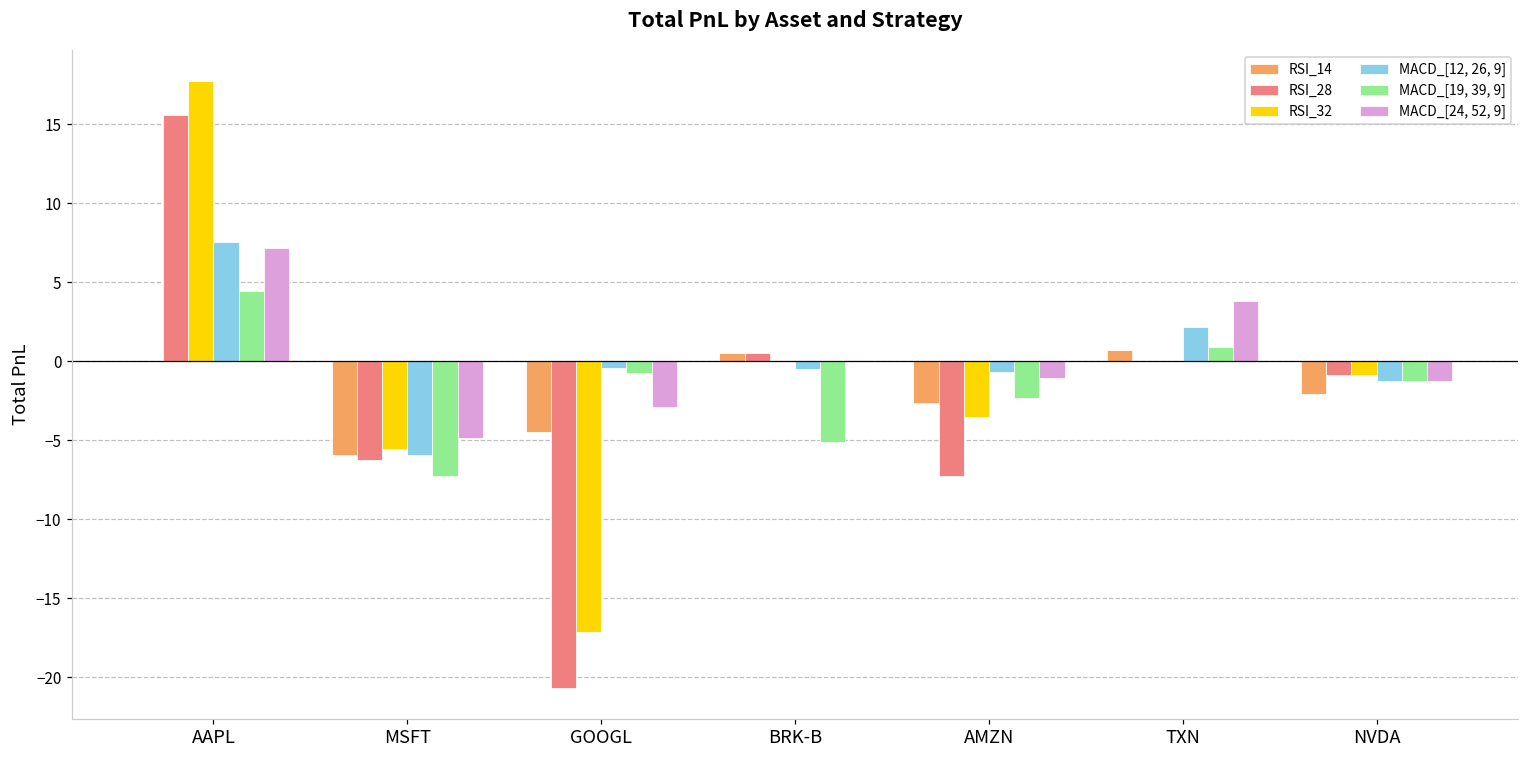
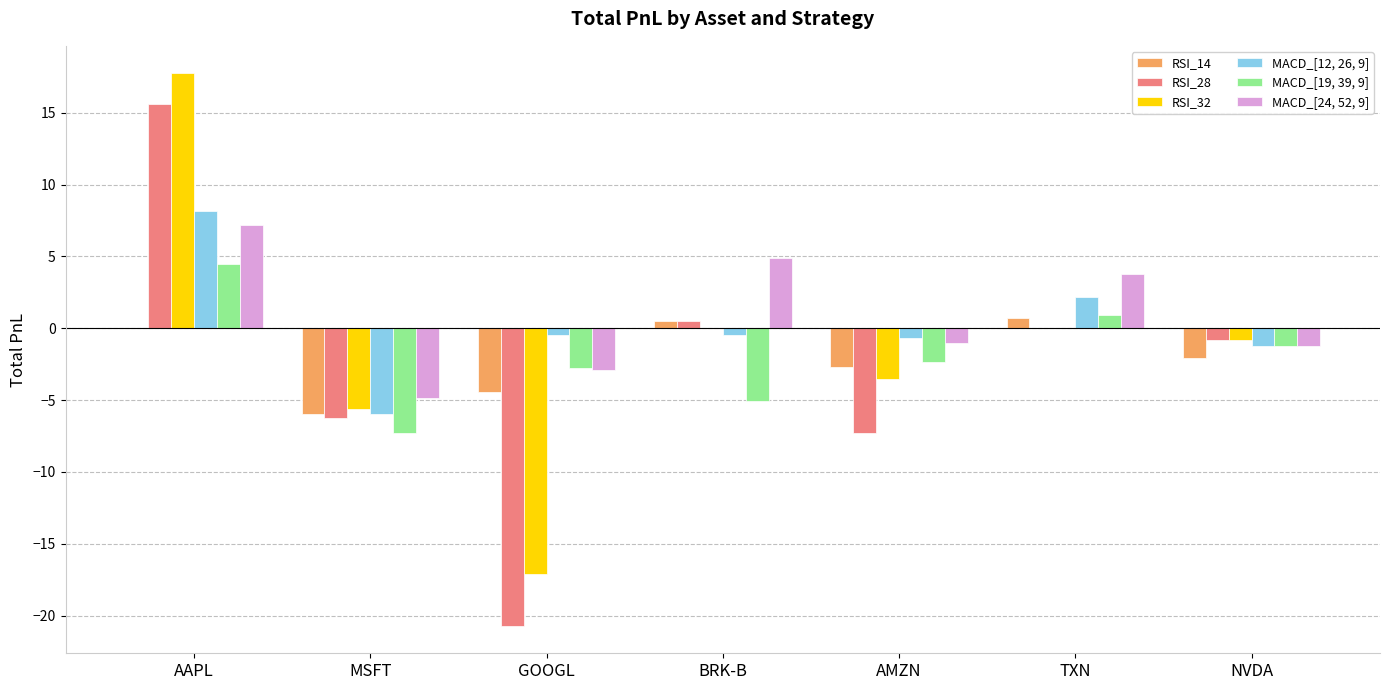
MACD_[12, 26, 9], AAPL: 7.6 -> 8.1
MACD_[19, 39, 9], GOOGL: -0.8 -> -2.7
MACD_[24, 52, 9], BRK-B: 0.1 -> 4.9
